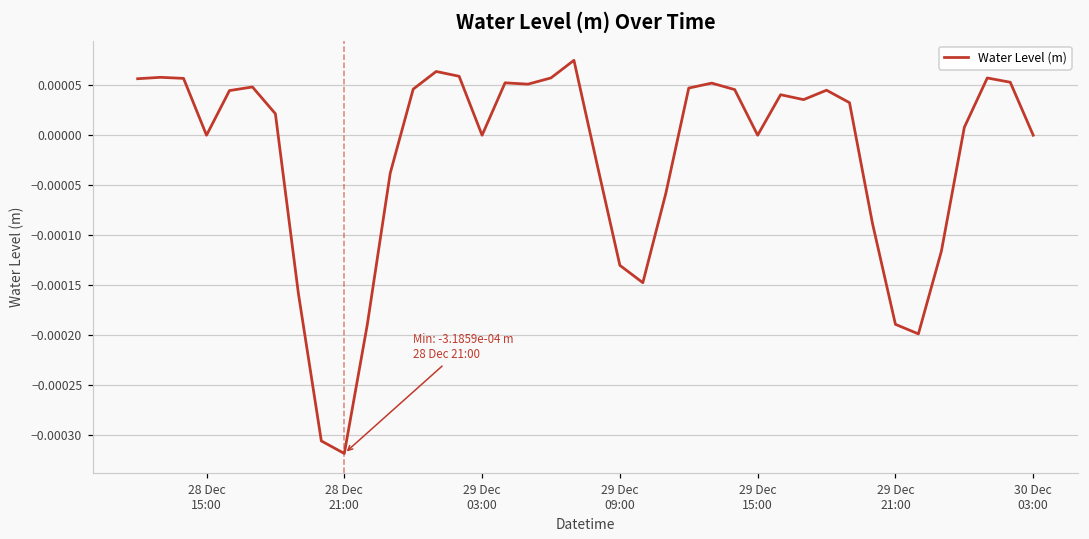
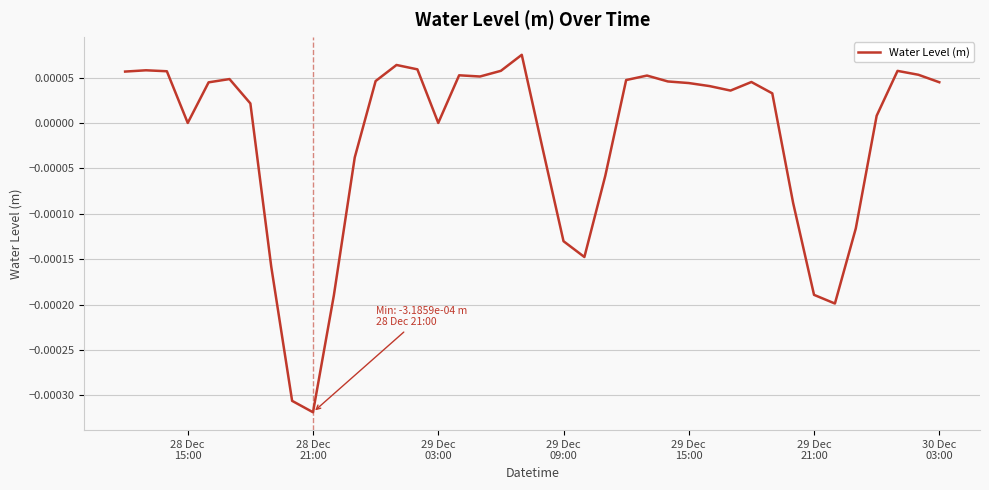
29 Dec 15:00: 0.00000 -> 0.00004
30 Dec 03:00: 0.00000 -> 0.00004
